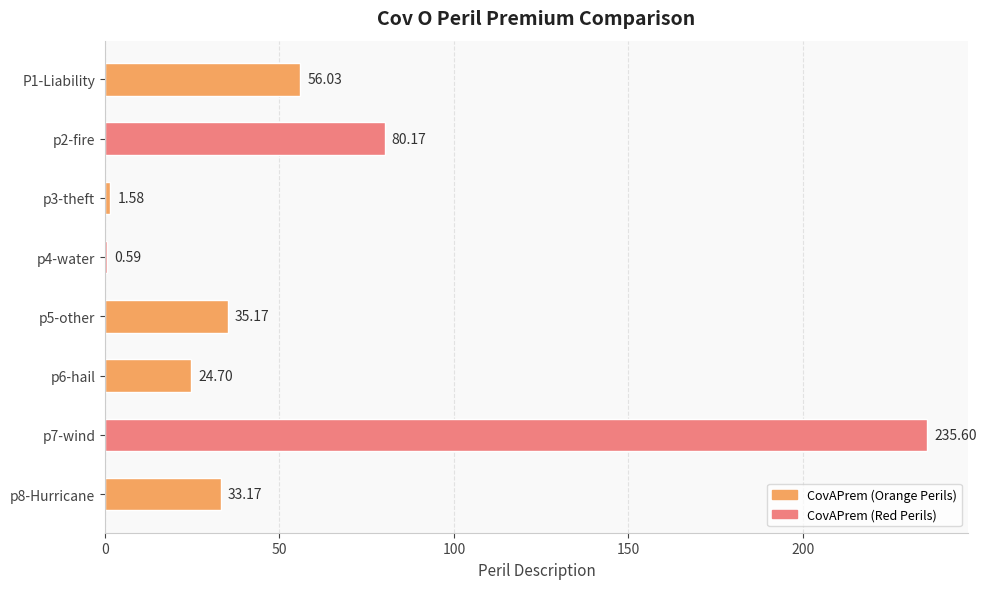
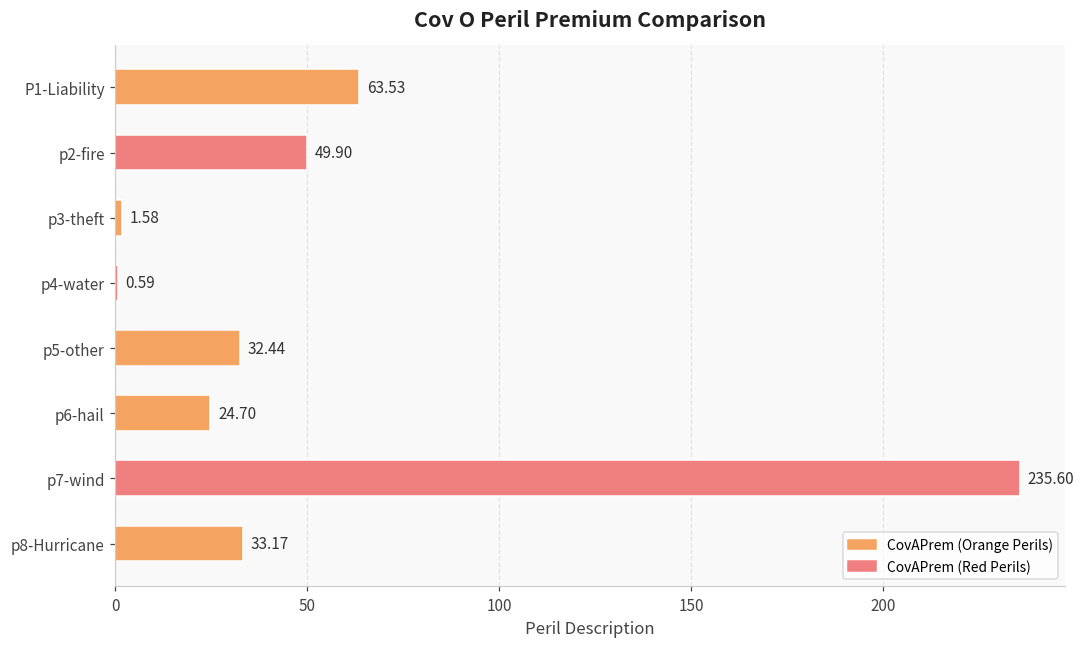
P1-Liability: 56.03 -> 63.53
p2-fire: 80.17 -> 49.90
p5-other: 35.17 -> 32.44
